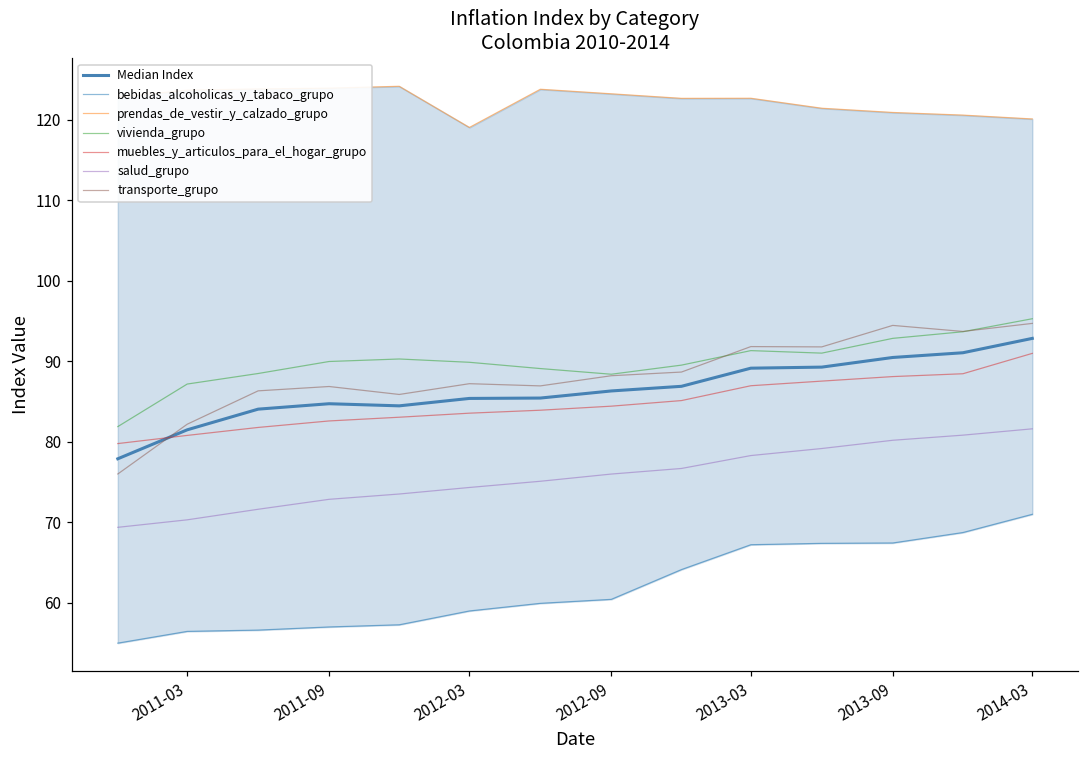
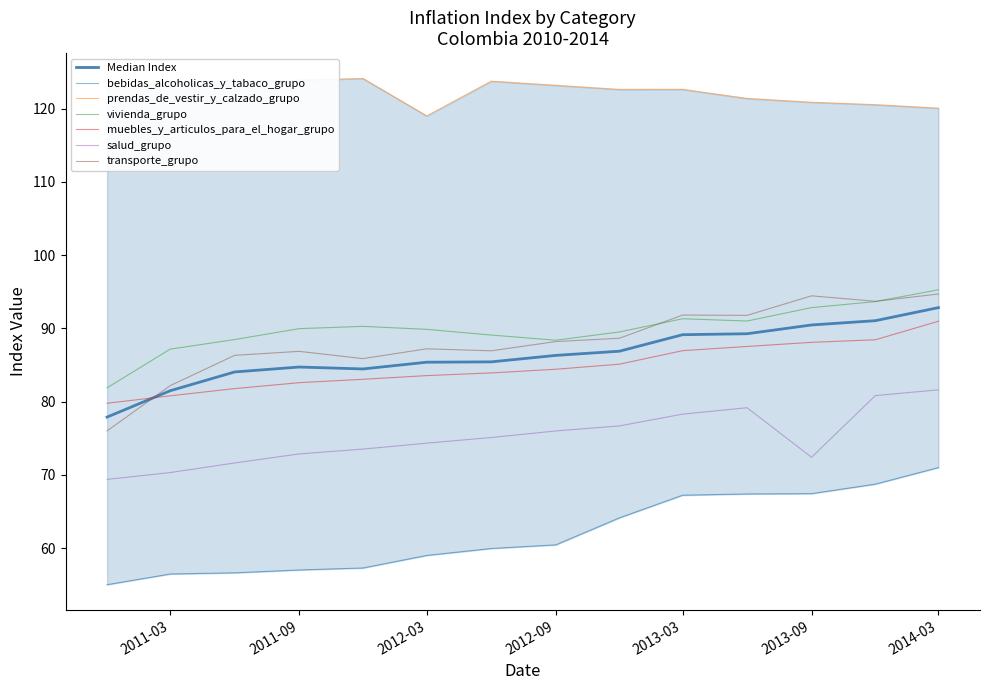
salud_grupo, 2013-09: 80 -> 72
